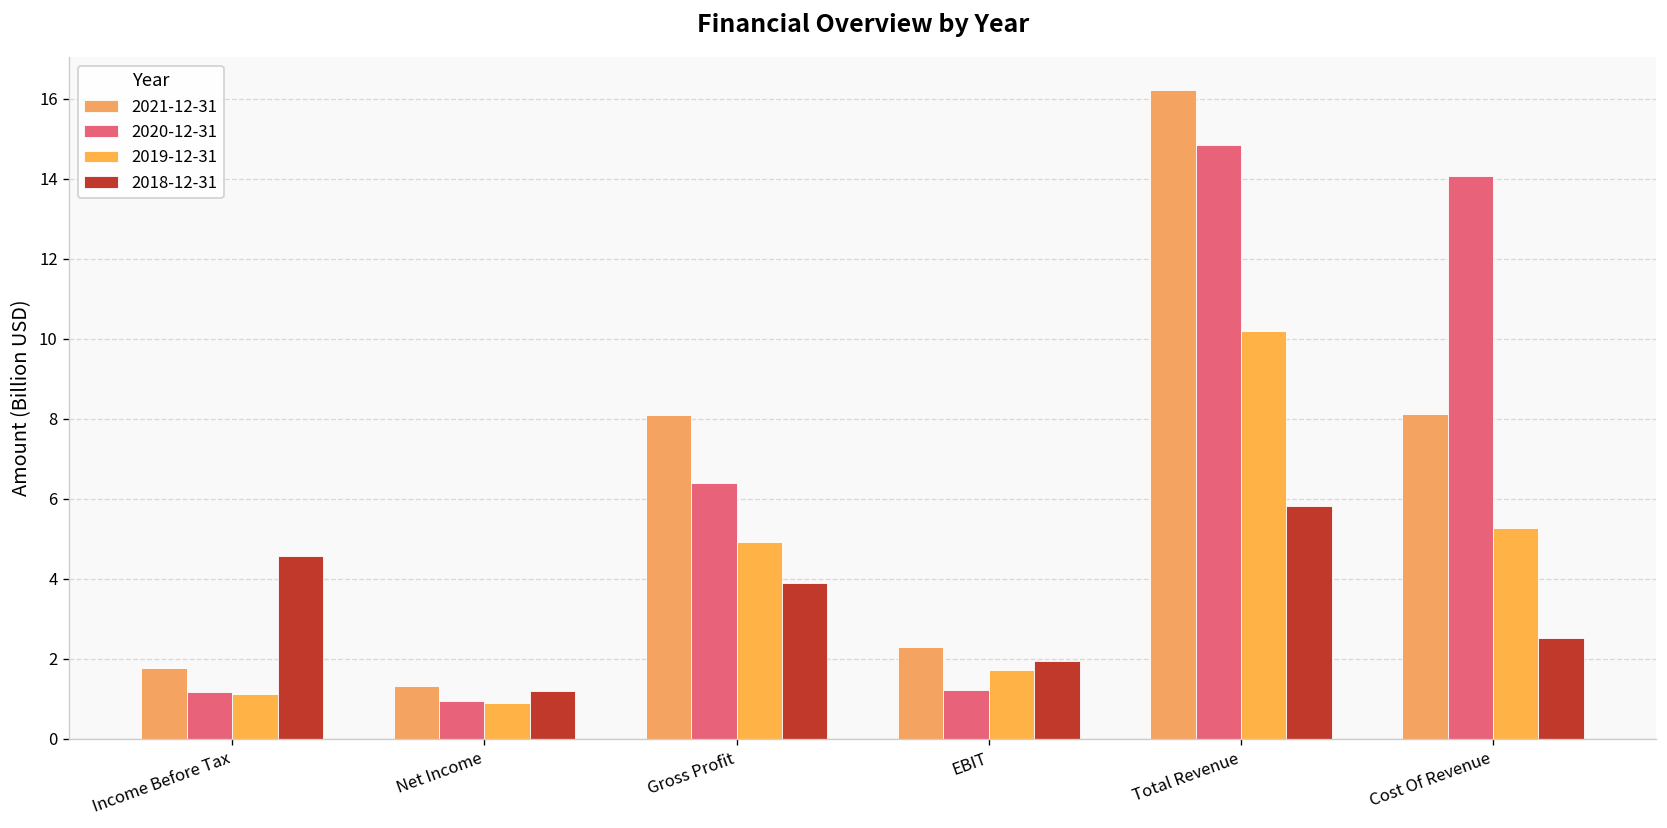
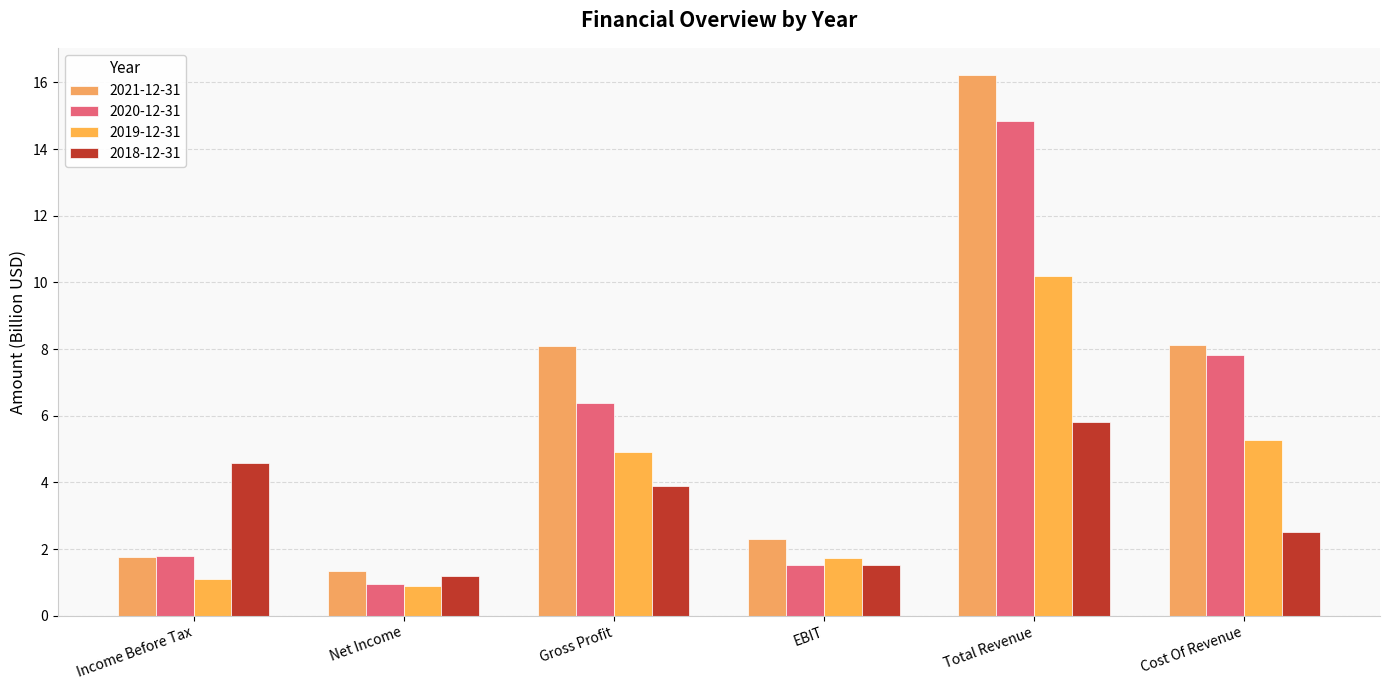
2020-12-31, Income Before Tax: 1.2 -> 1.8
2020-12-31, EBIT: 1.2 -> 1.5
2018-12-31, EBIT: 1.9 -> 1.5
2020-12-31, Cost Of Revenue: 14.1 -> 7.8
